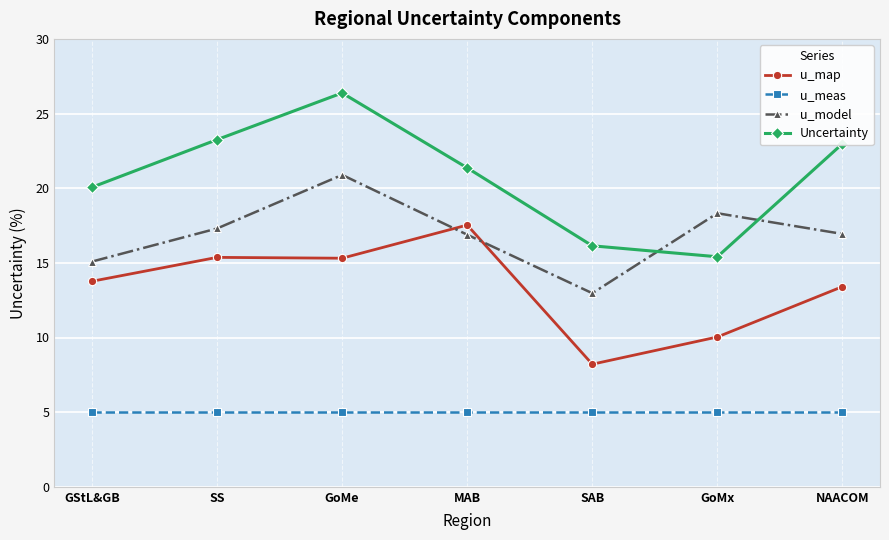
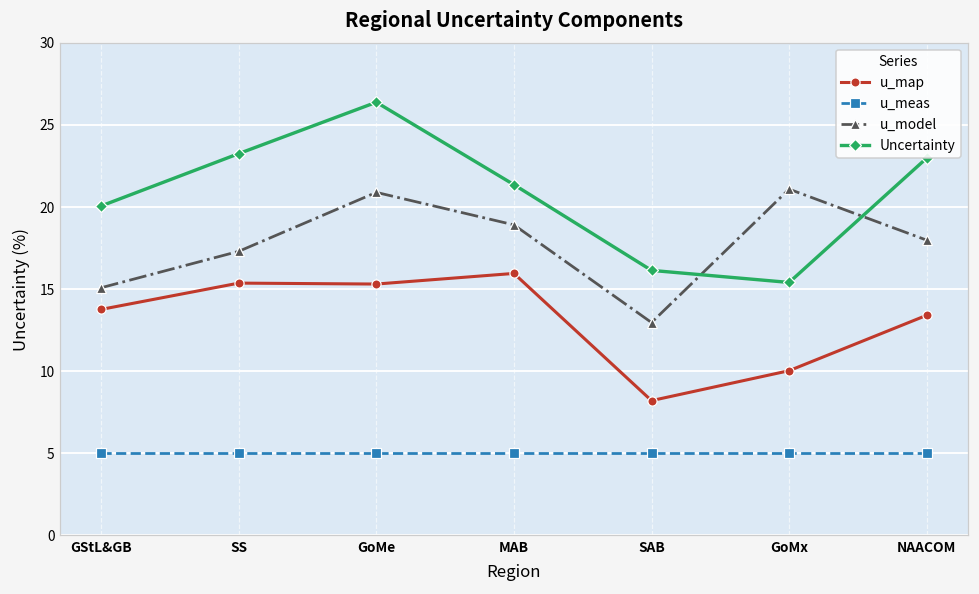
u_map, MAB: 17.5 -> 16.0
u_model, MAB: 16.9 -> 18.9
u_model, GoMx: 18.3 -> 21.1
u_model, NAACOM: 16.9 -> 18.0
